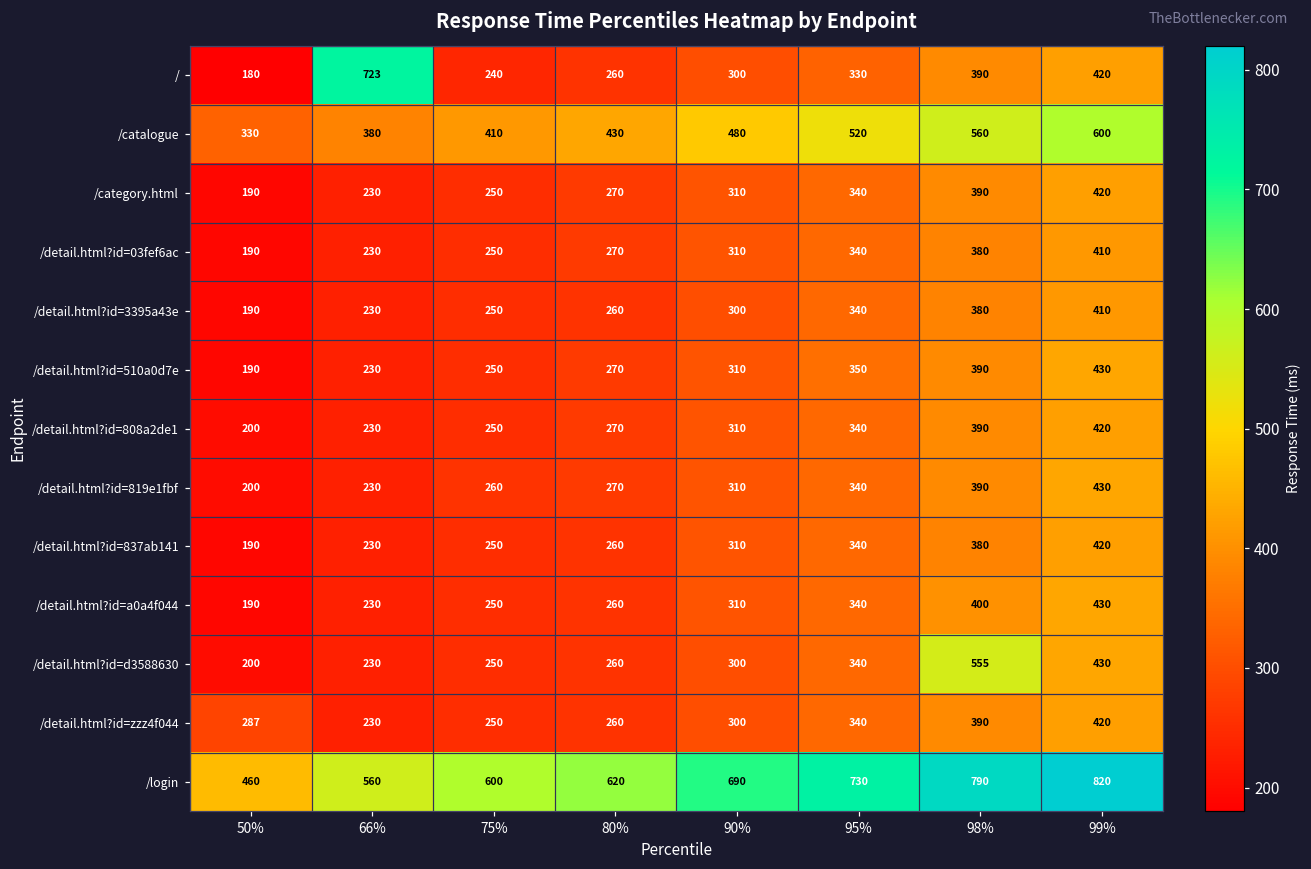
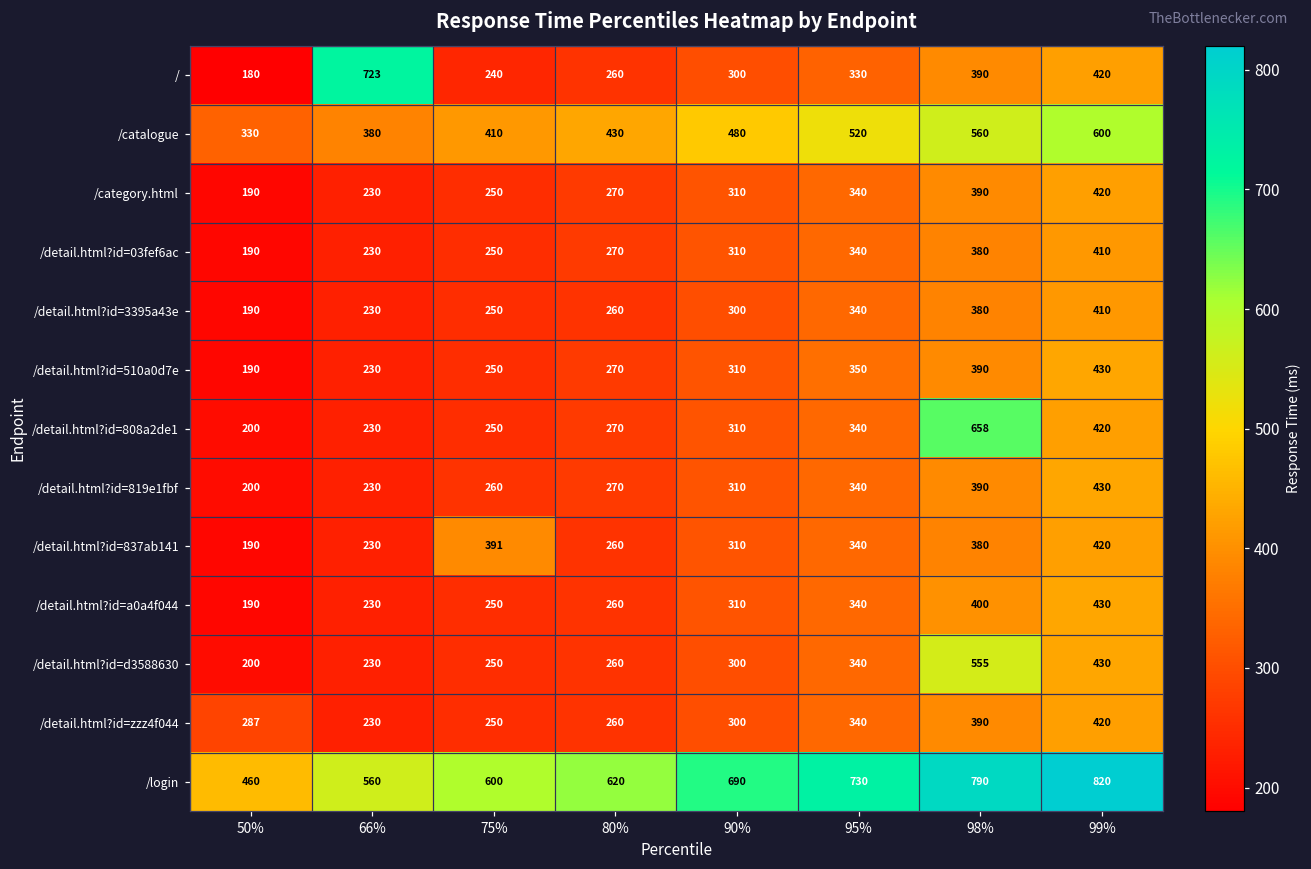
/detail.html?id=808a2de1, 98%: 390 -> 658
/detail.html?id=837ab141, 75%: 250 -> 391
